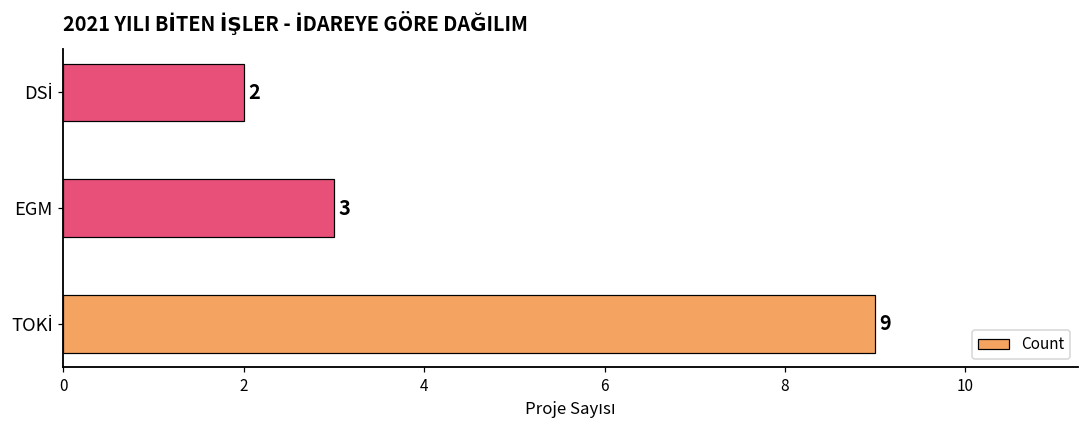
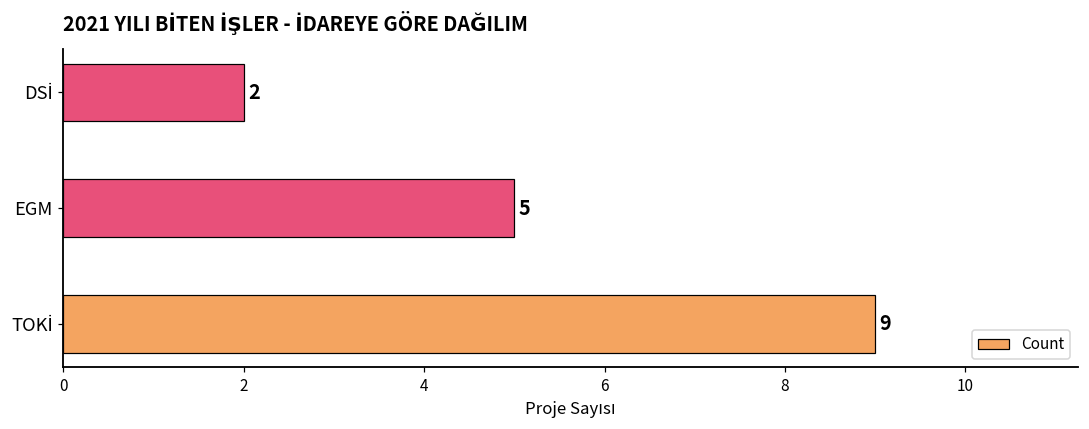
EGM: 3 -> 5
